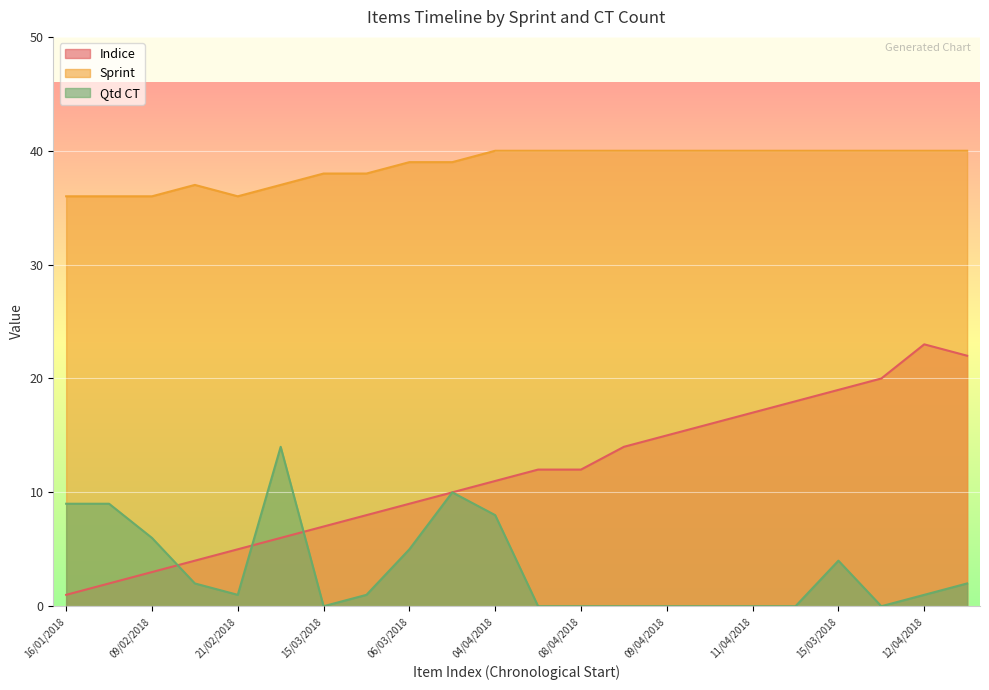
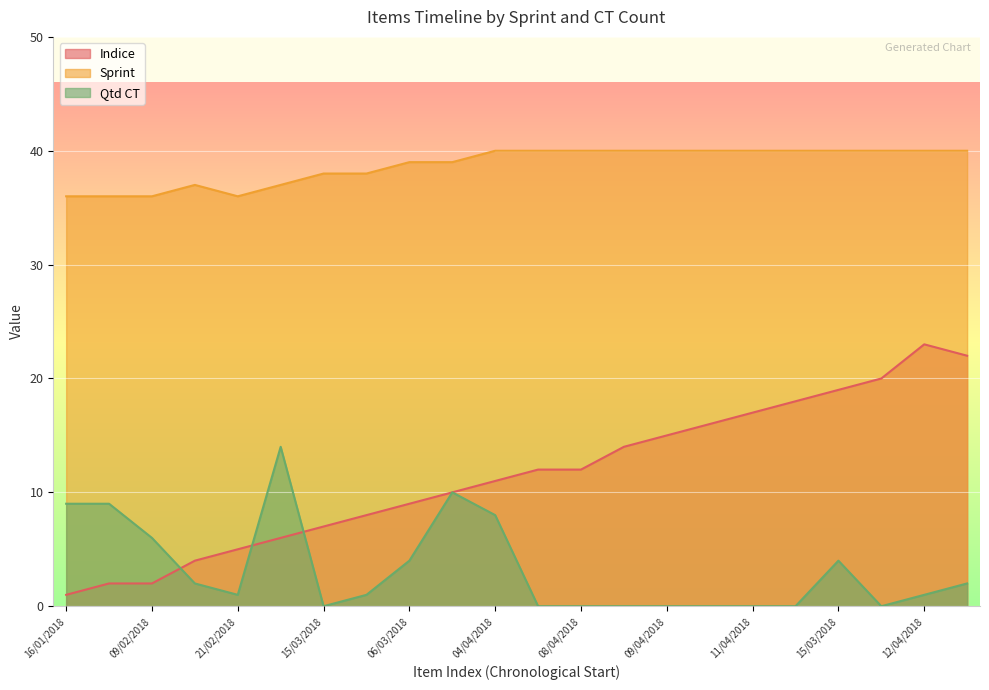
Indice, 09/02/2018: 3 -> 2
Qtd CT, 06/03/2018: 5 -> 4
